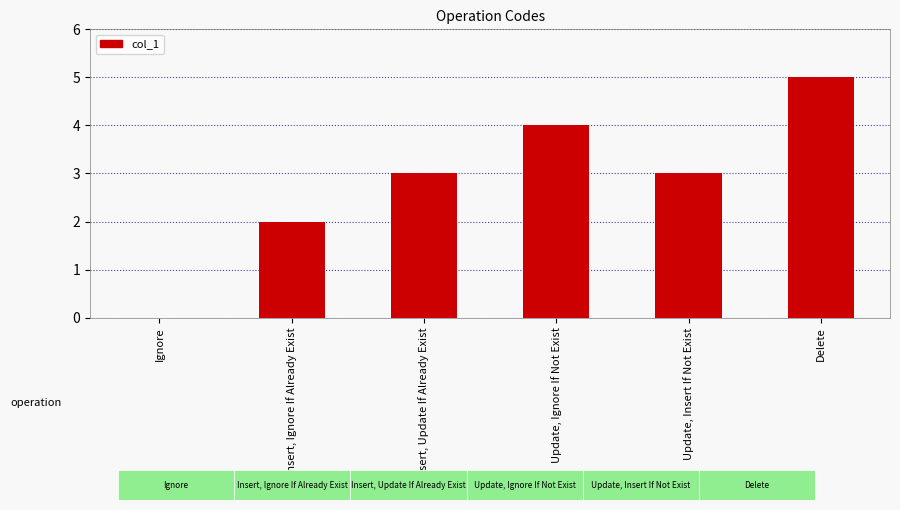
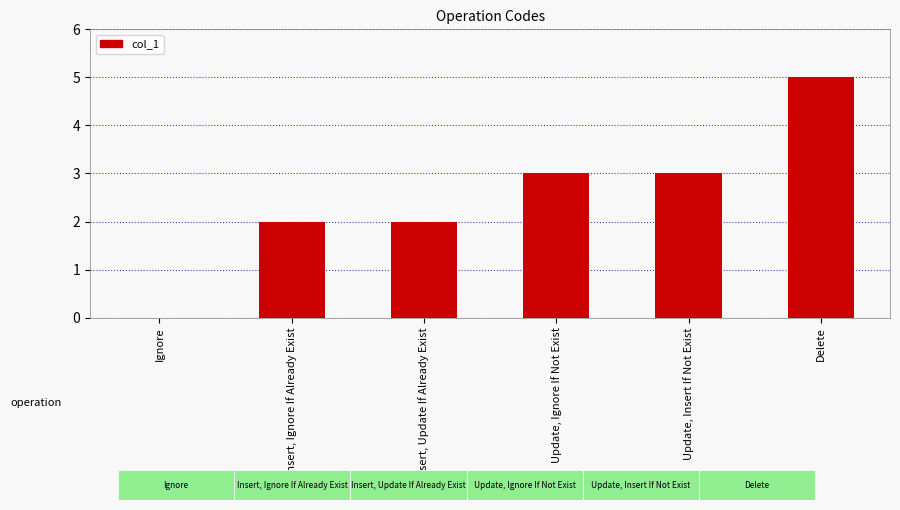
Insert, Update If Already Exist: 3 -> 2
Update, Ignore If Not Exist: 4 -> 3
